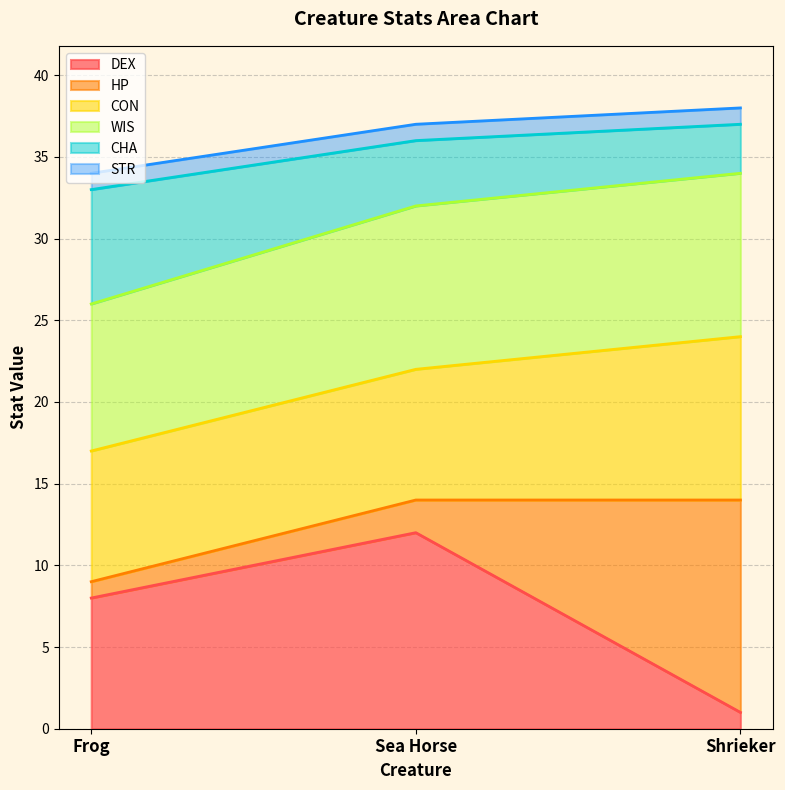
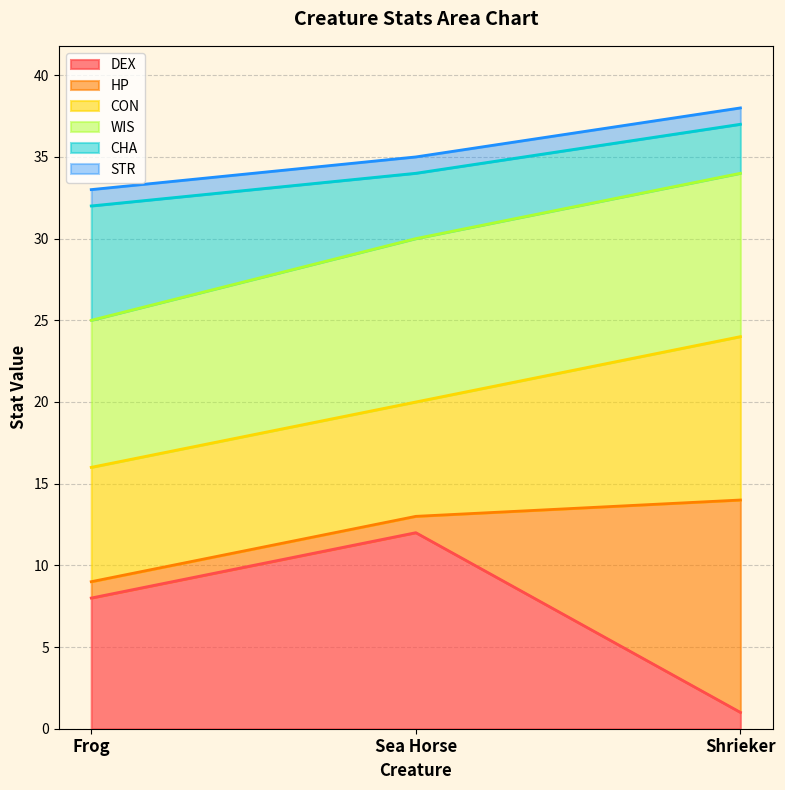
CON, Frog: 8 -> 7
HP, Sea Horse: 2 -> 1
CON, Sea Horse: 8 -> 7
